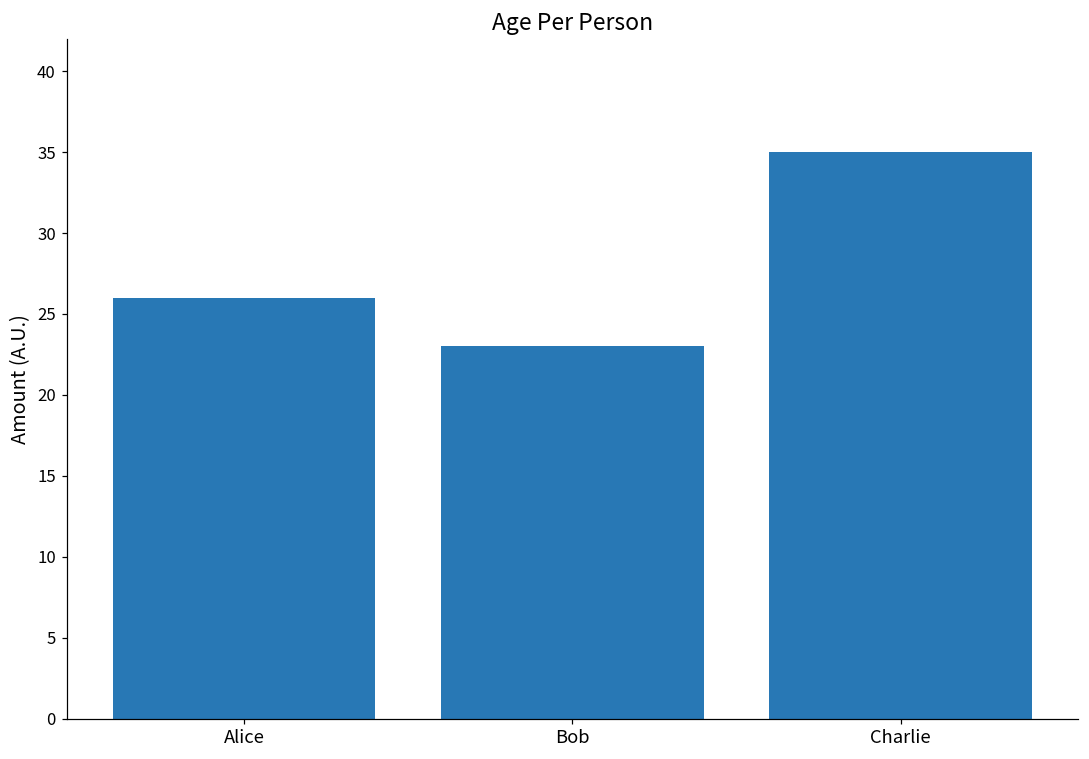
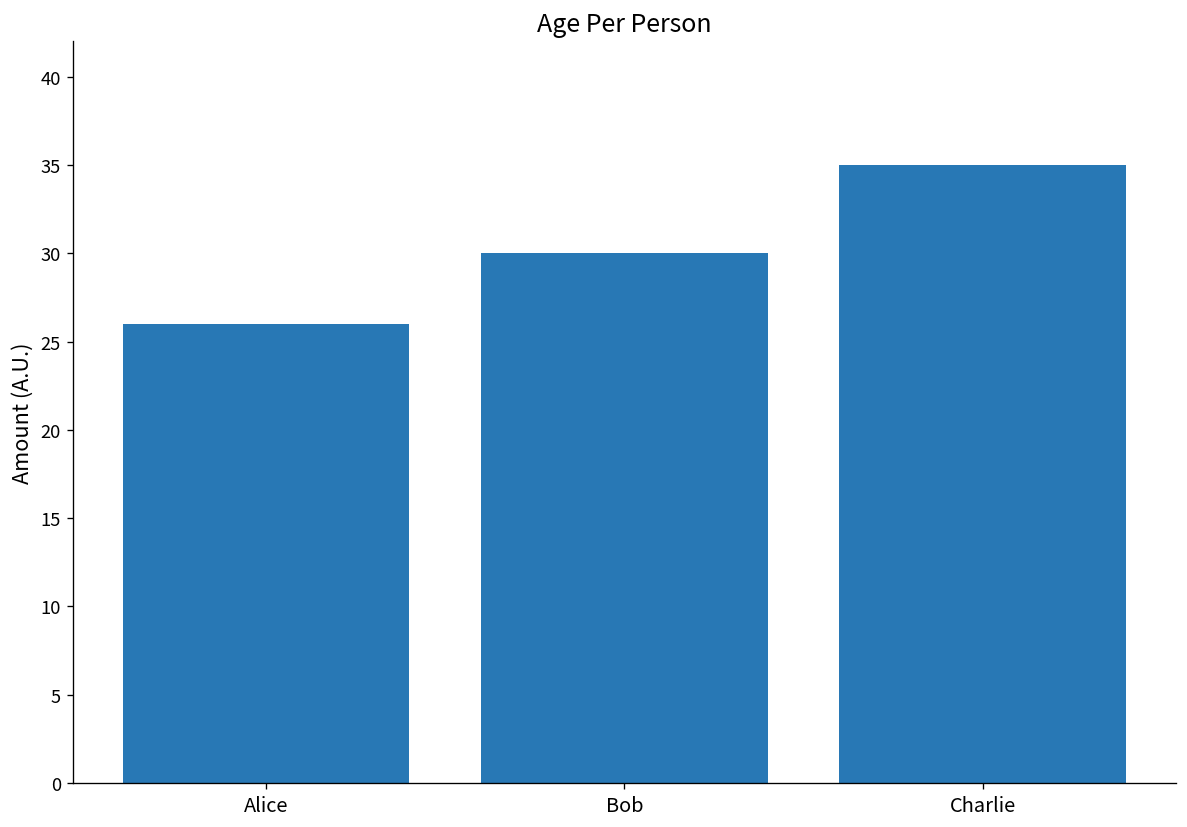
Bob: 23 -> 30
